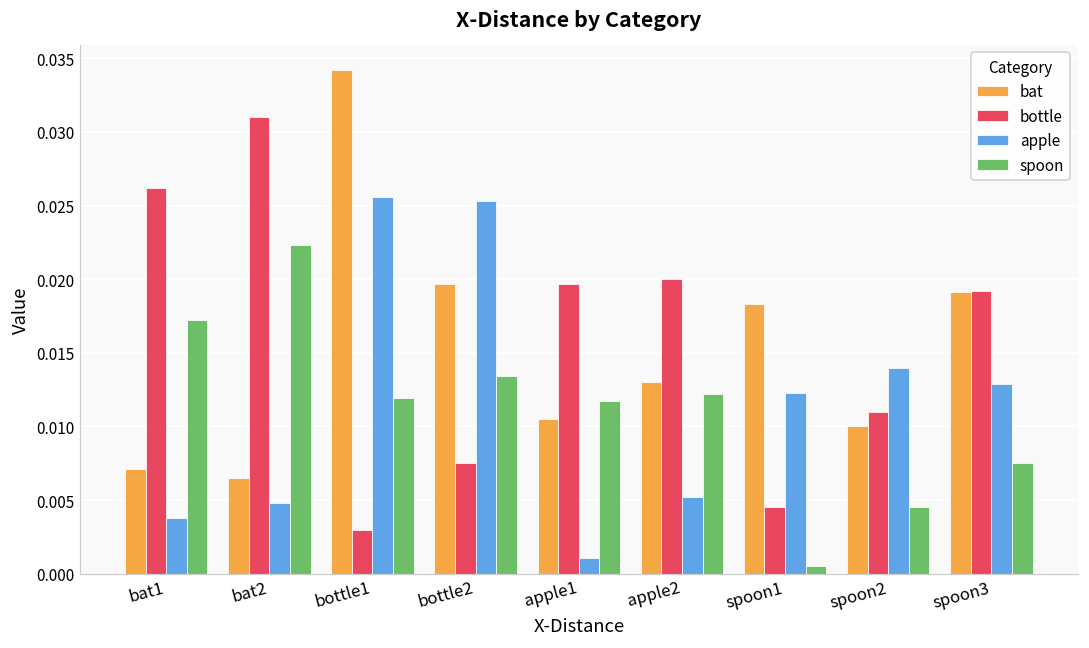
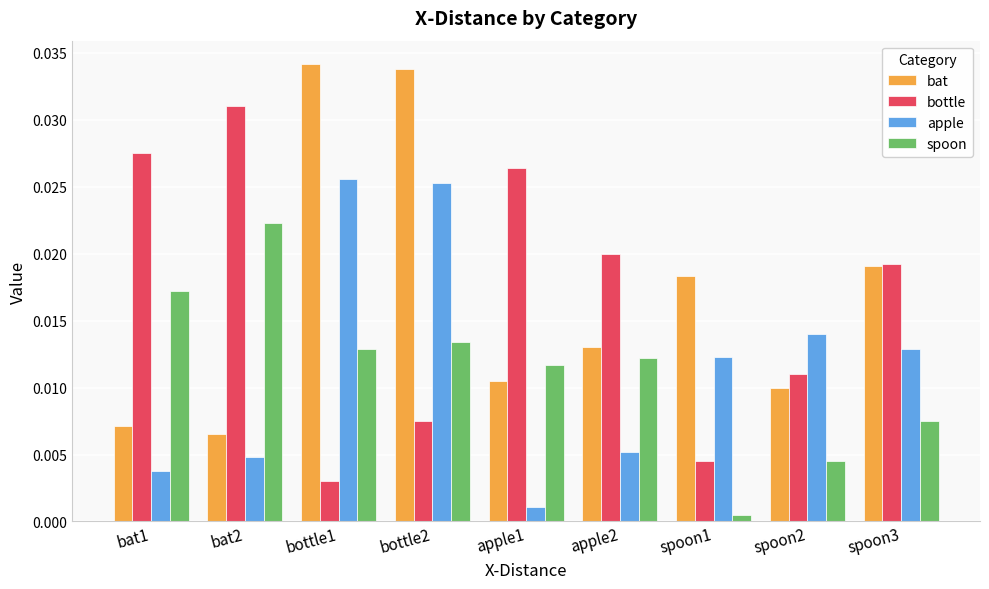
bottle, bat1: 0.0262 -> 0.0275
spoon, bottle1: 0.0119 -> 0.0129
bat, bottle2: 0.0197 -> 0.0338
bottle, apple1: 0.0197 -> 0.0264
